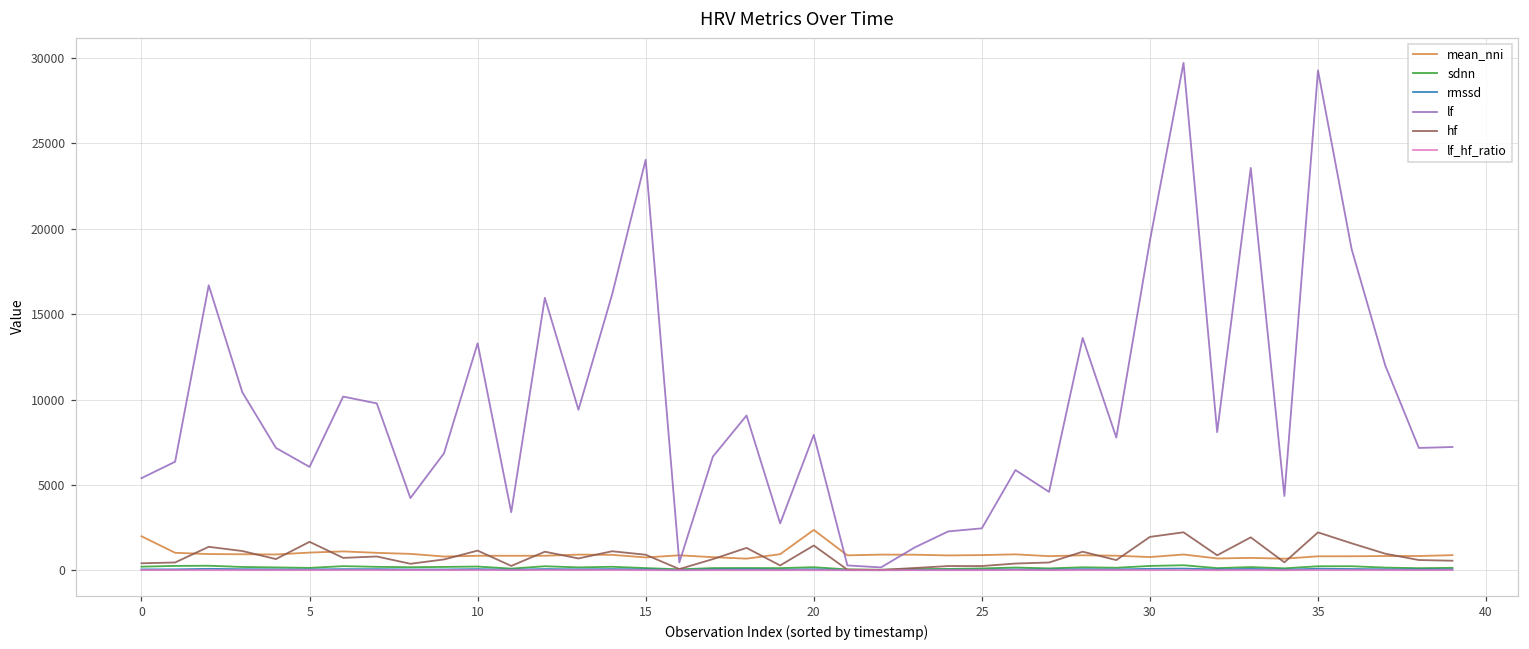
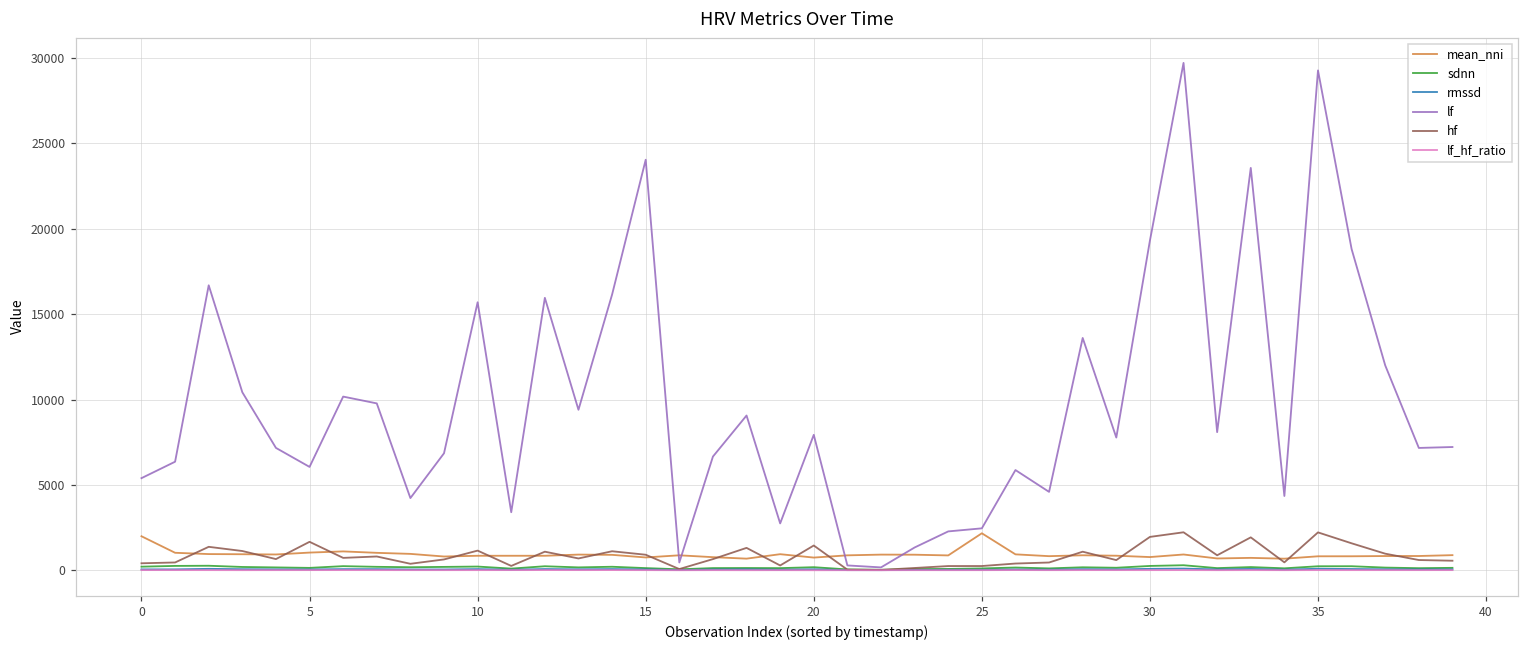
lf, 10: 13300 -> 15700
mean_nni, 20: 2400 -> 700
mean_nni, 25: 900 -> 2200
